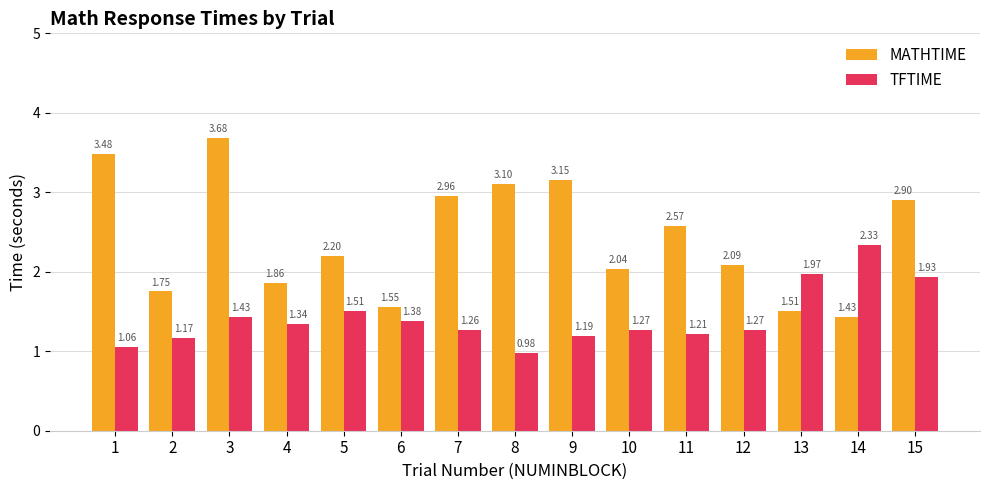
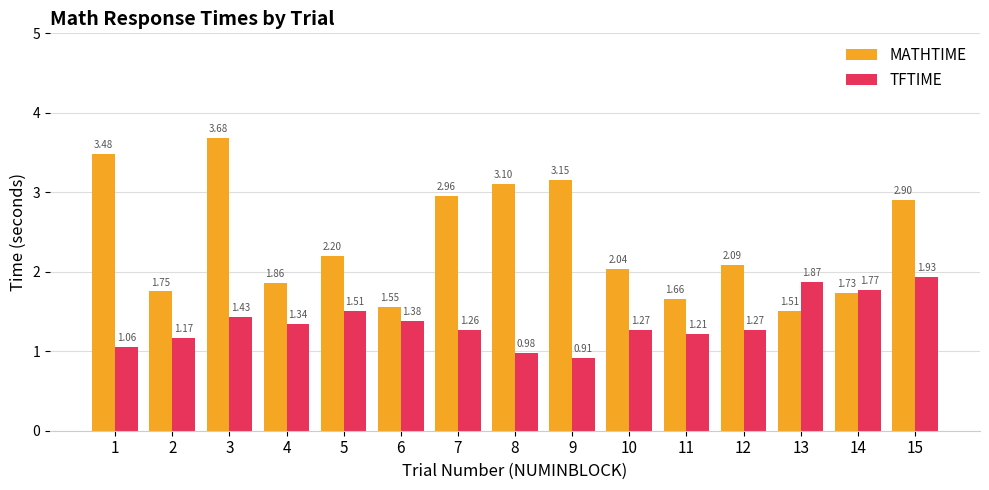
TFTIME, 9: 1.19 -> 0.91
MATHTIME, 11: 2.57 -> 1.66
TFTIME, 13: 1.97 -> 1.87
MATHTIME, 14: 1.43 -> 1.73
TFTIME, 14: 2.33 -> 1.77
